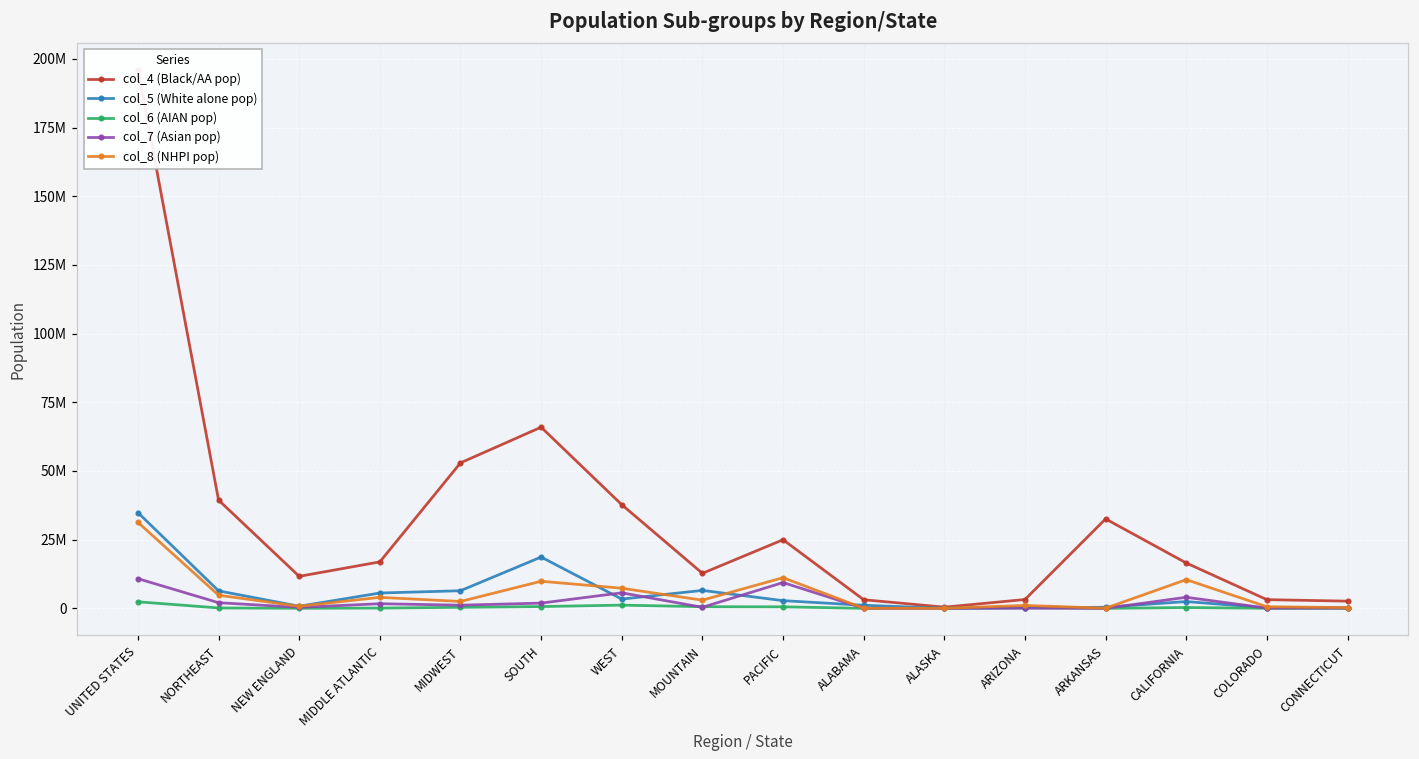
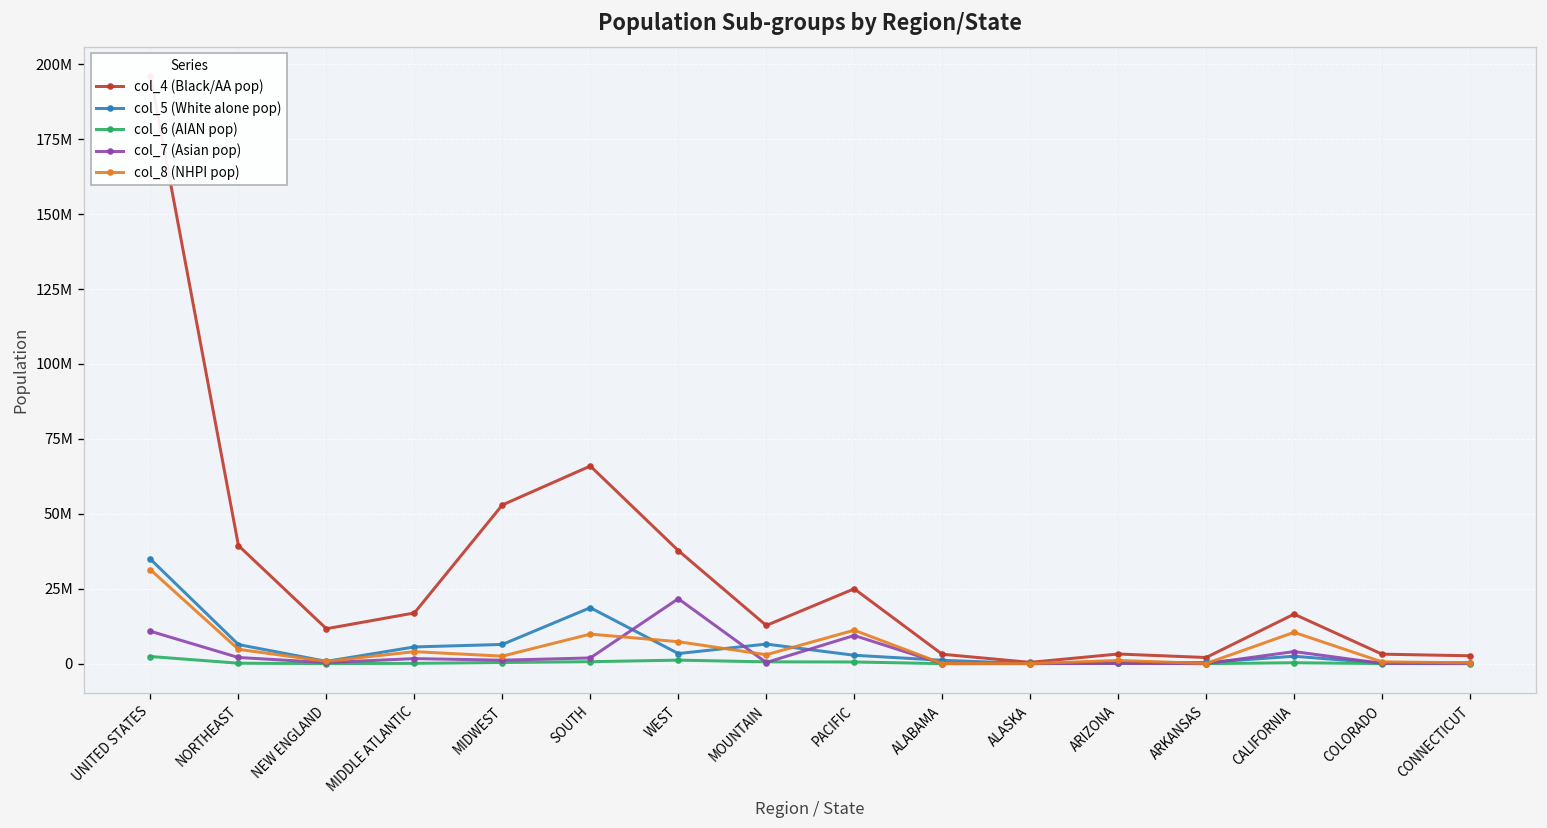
col_7 (Asian pop), WEST: 6000000 -> 22000000
col_4 (Black/AA pop), ARKANSAS: 33000000 -> 2000000
